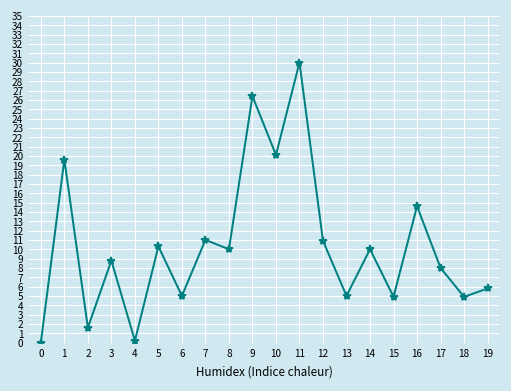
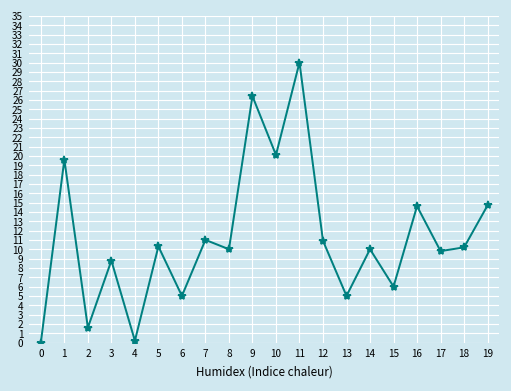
15: 5 -> 6
17: 8 -> 10
18: 5 -> 10
19: 6 -> 15
